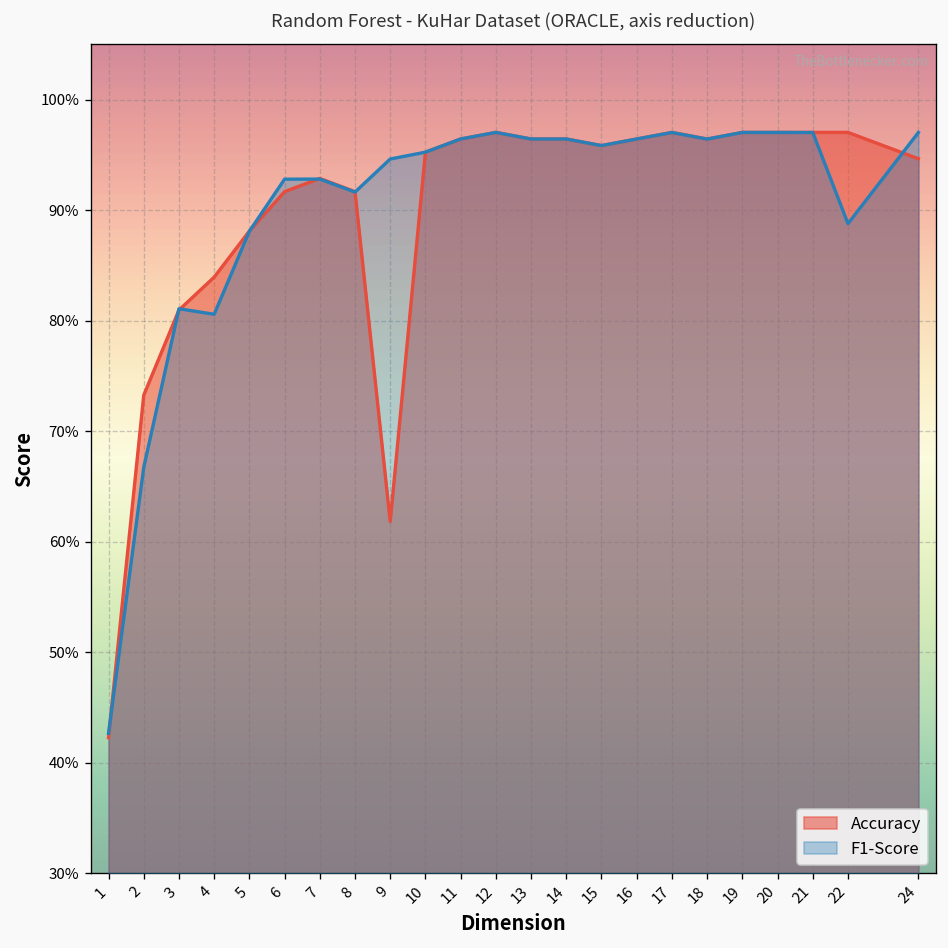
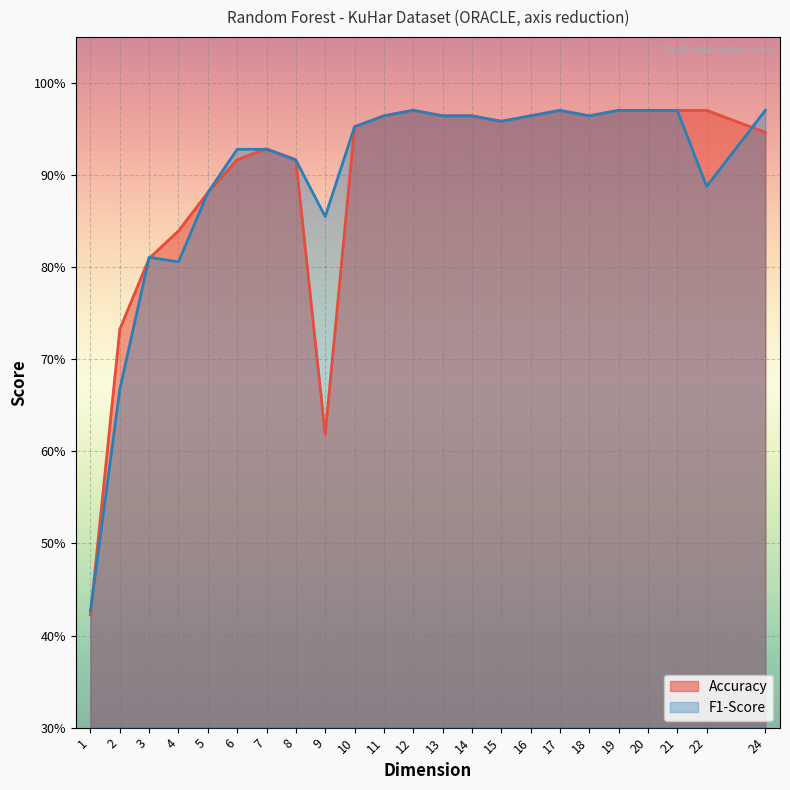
F1-Score, 9: 95% -> 85%
